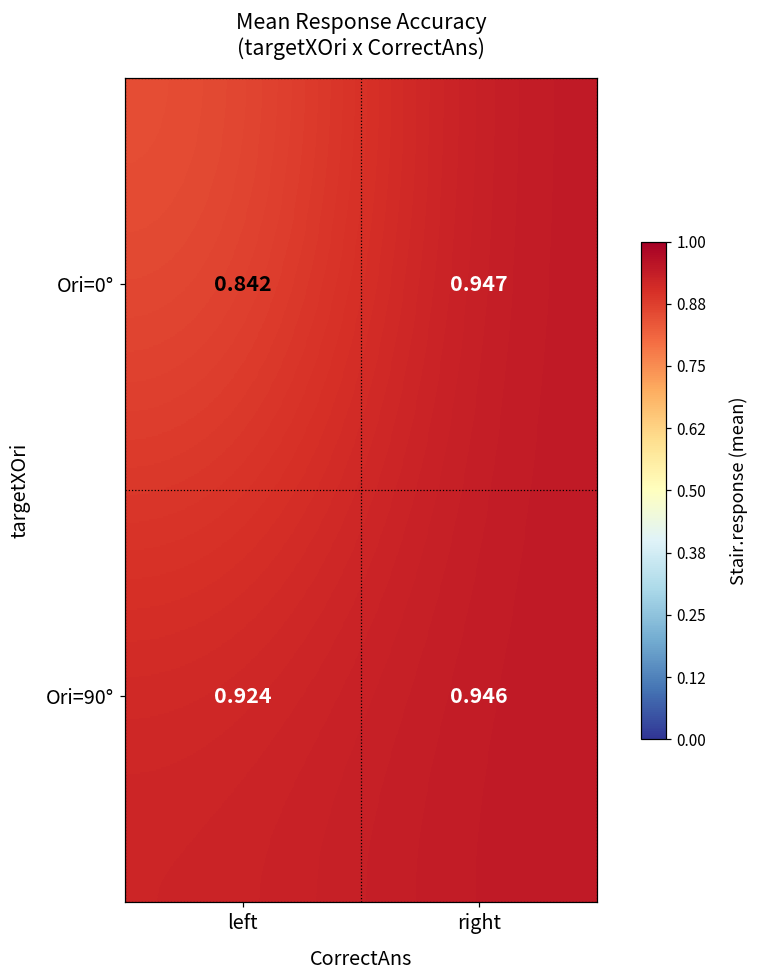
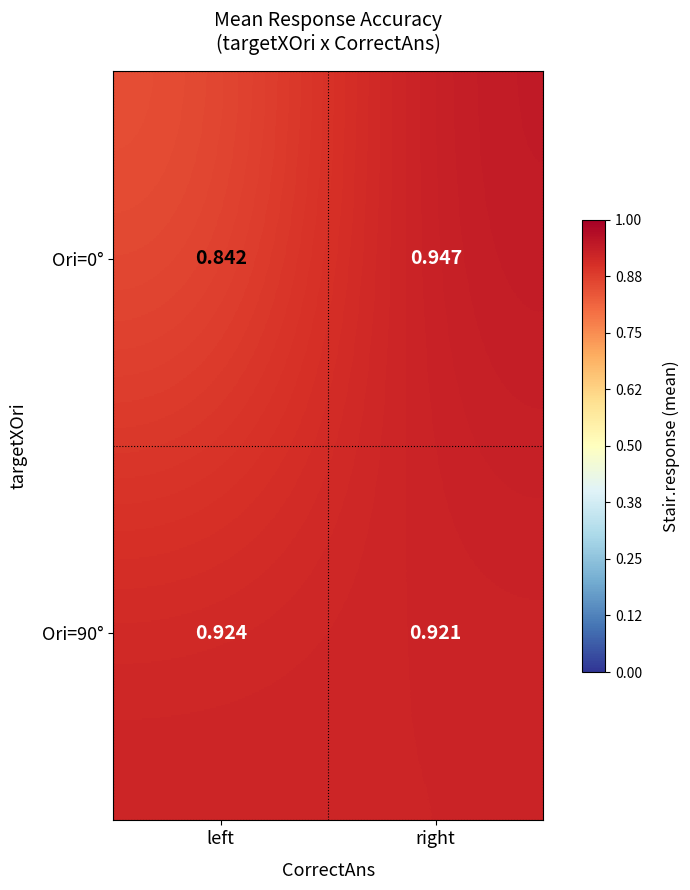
Ori=90°, right: 0.946 -> 0.921
